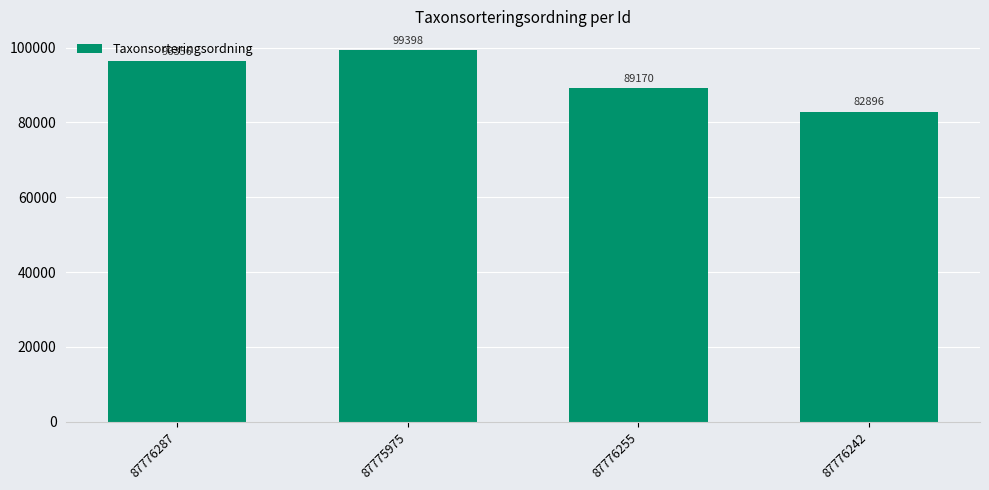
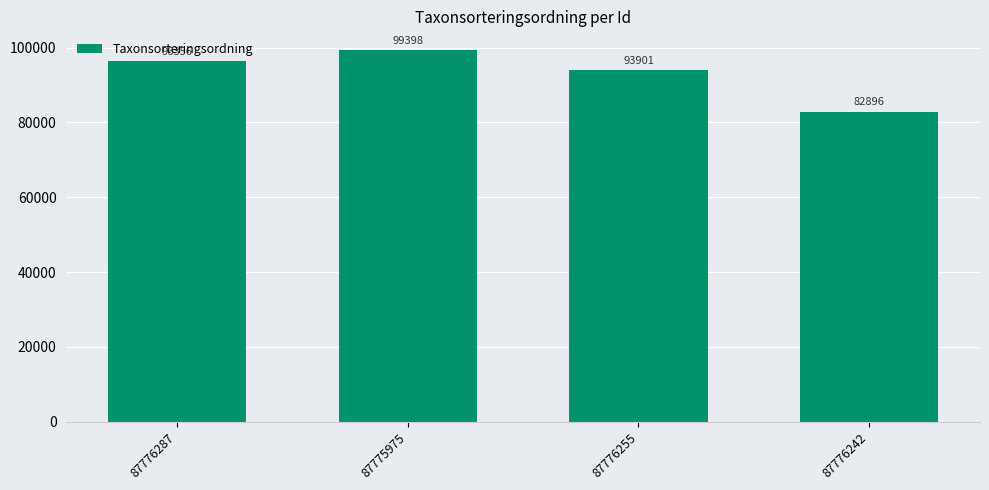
87776255: 89170 -> 93901
